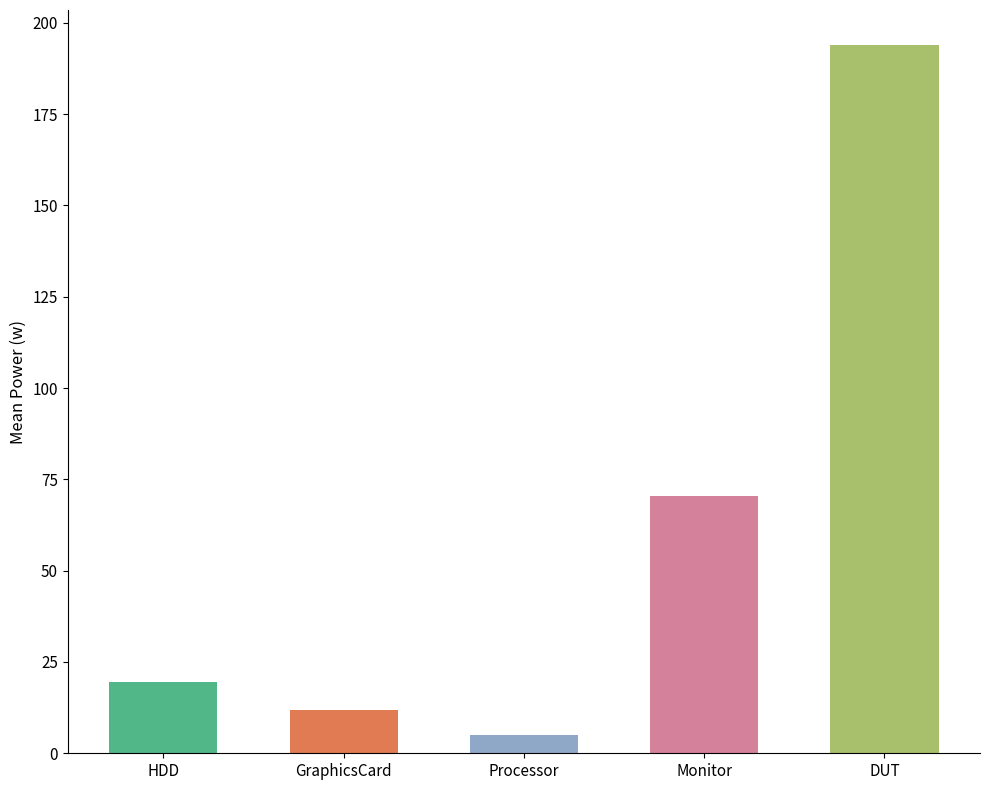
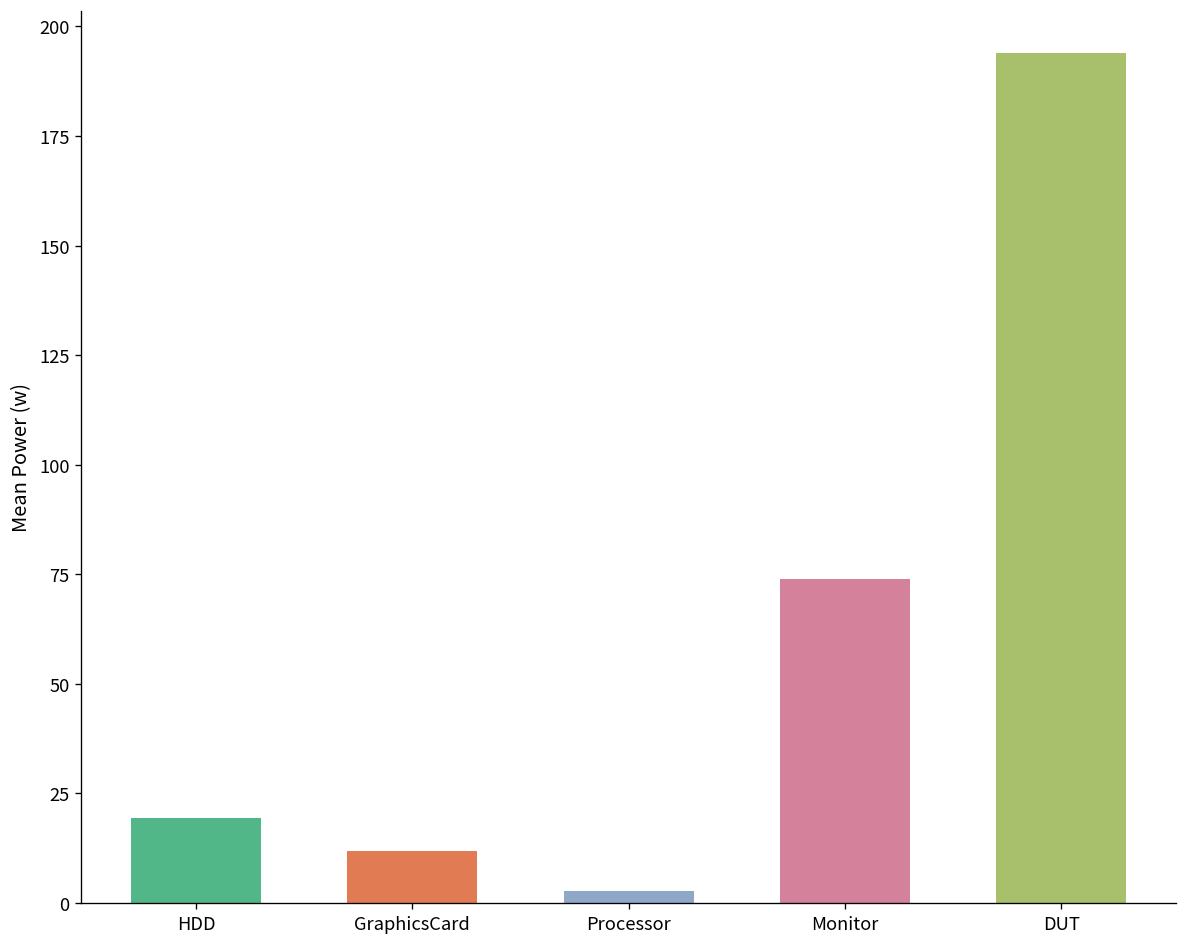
Processor: 5 -> 3
Monitor: 70 -> 74
